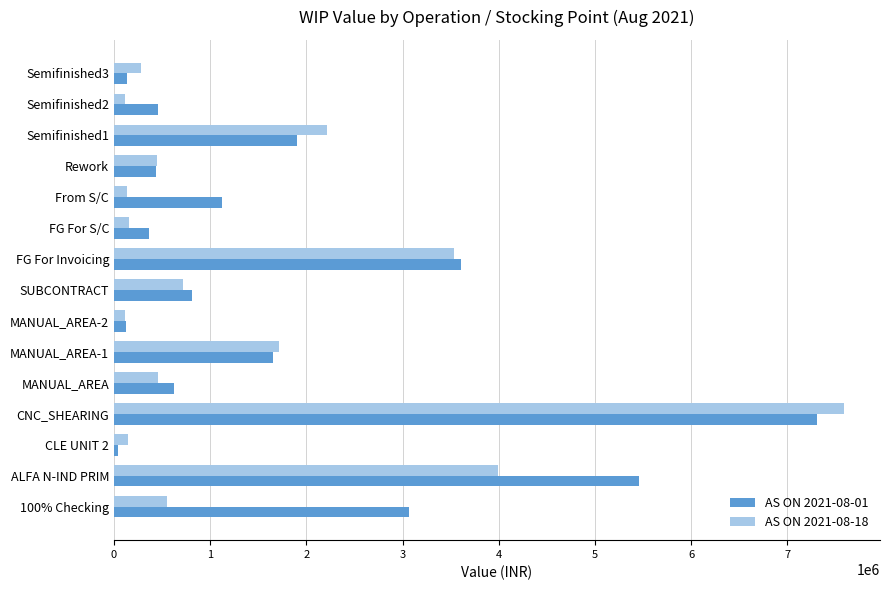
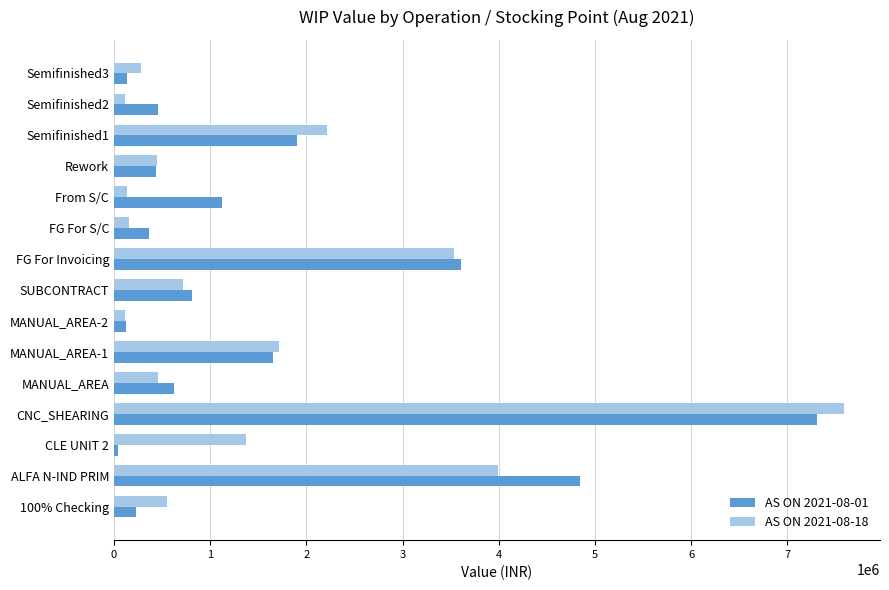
AS ON 2021-08-18, CLE UNIT 2: 100000 -> 1400000
AS ON 2021-08-01, ALFA N-IND PRIM: 5500000 -> 4800000
AS ON 2021-08-01, 100% Checking: 3100000 -> 200000
